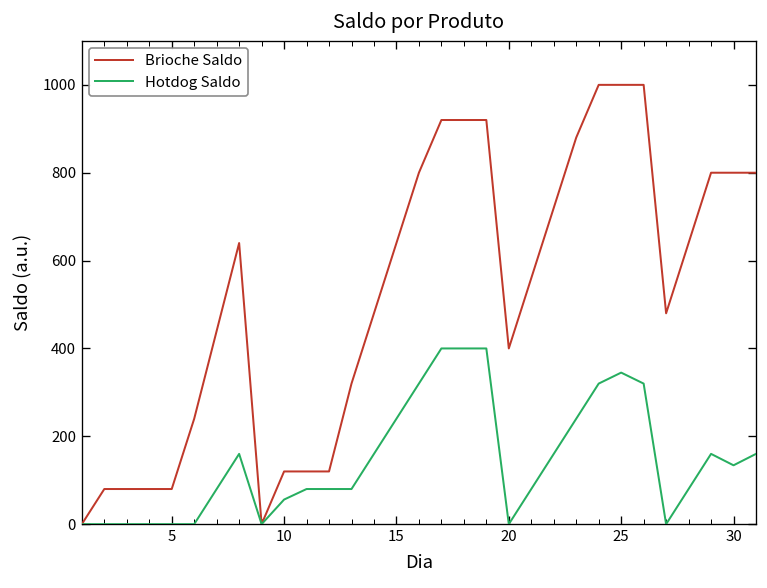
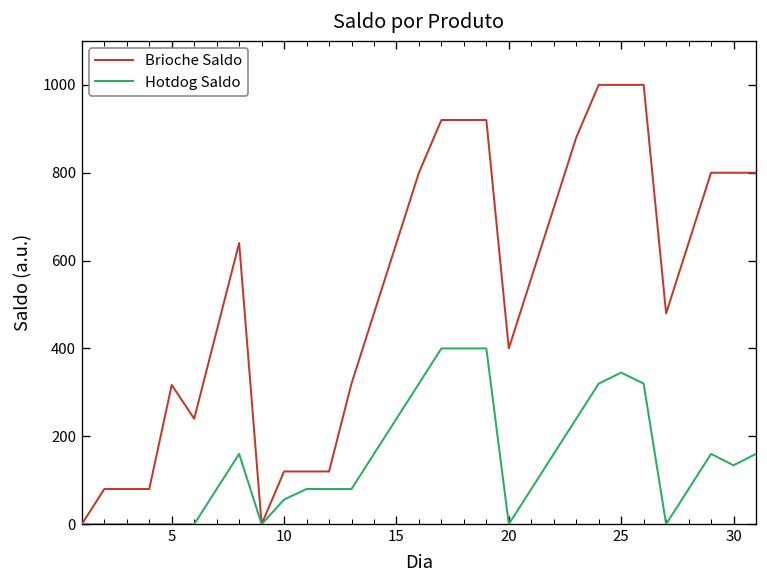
Brioche Saldo, 5: 80 -> 320
